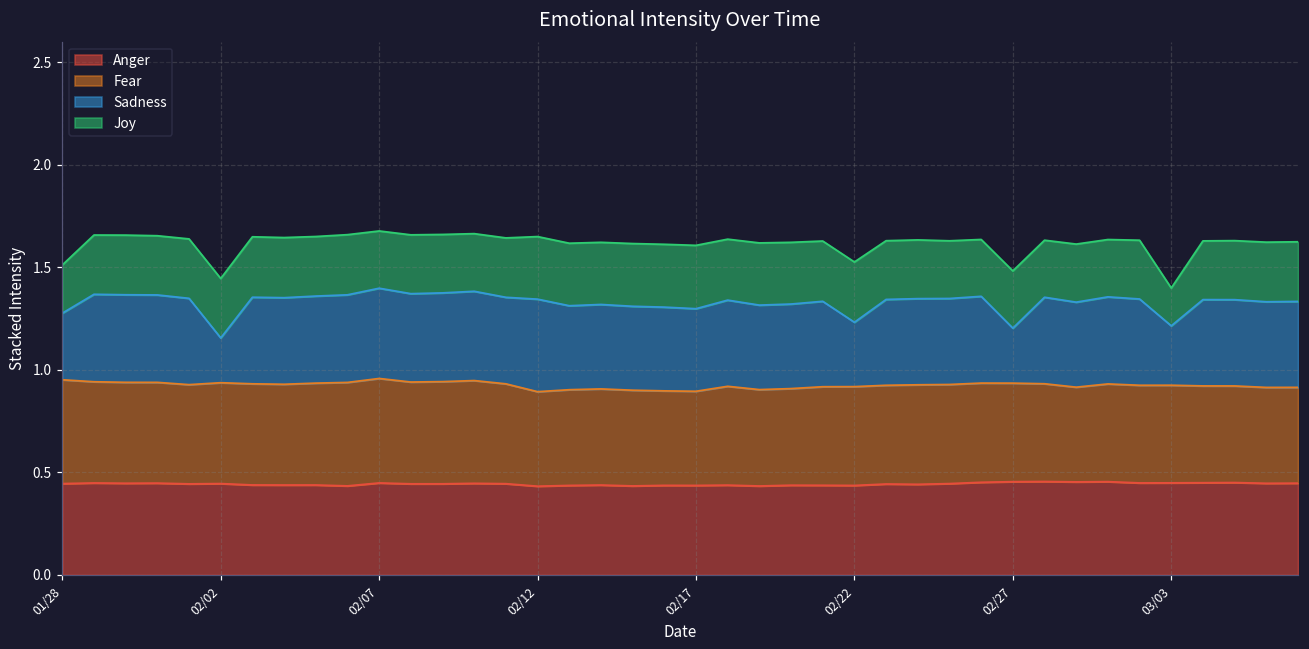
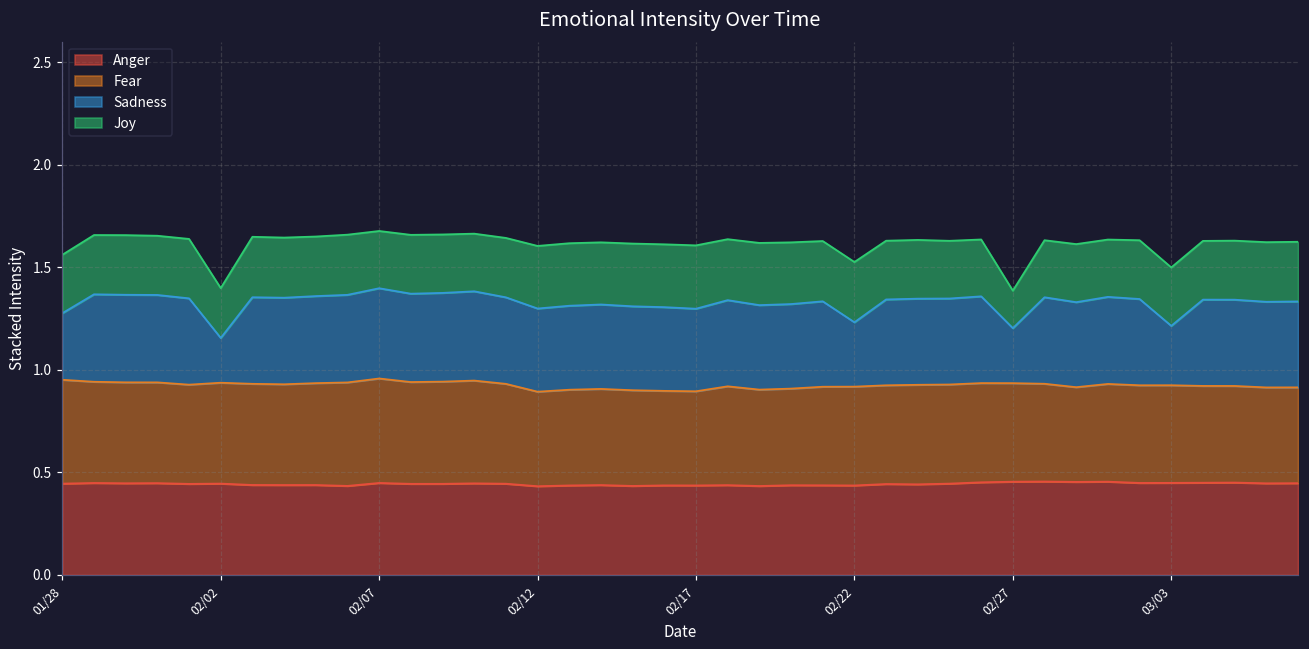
Joy, 01/28: 0.24 -> 0.28
Joy, 02/02: 0.29 -> 0.24
Sadness, 02/12: 0.45 -> 0.41
Joy, 02/27: 0.28 -> 0.18
Joy, 03/03: 0.18 -> 0.28
